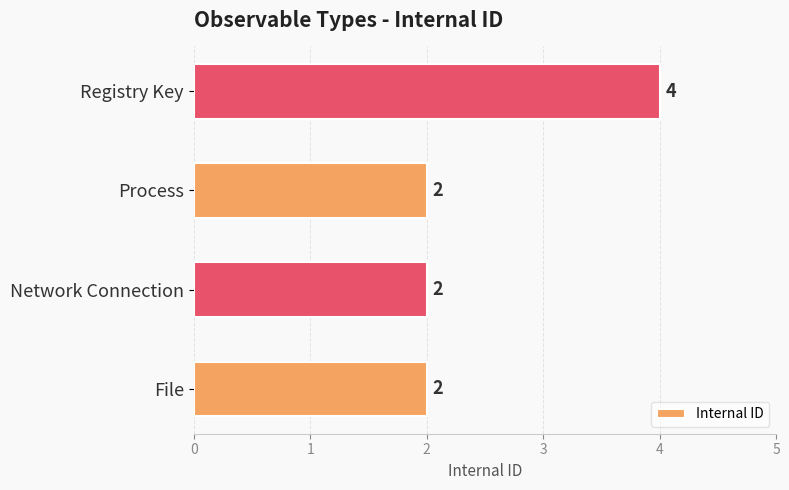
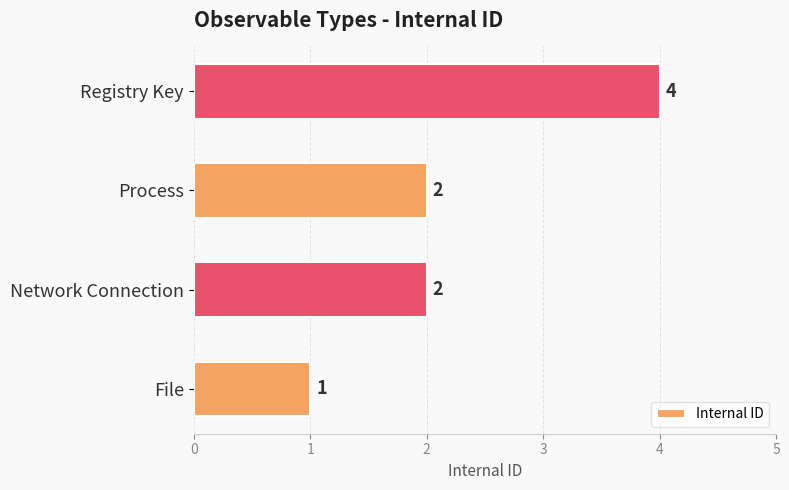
File: 2 -> 1
